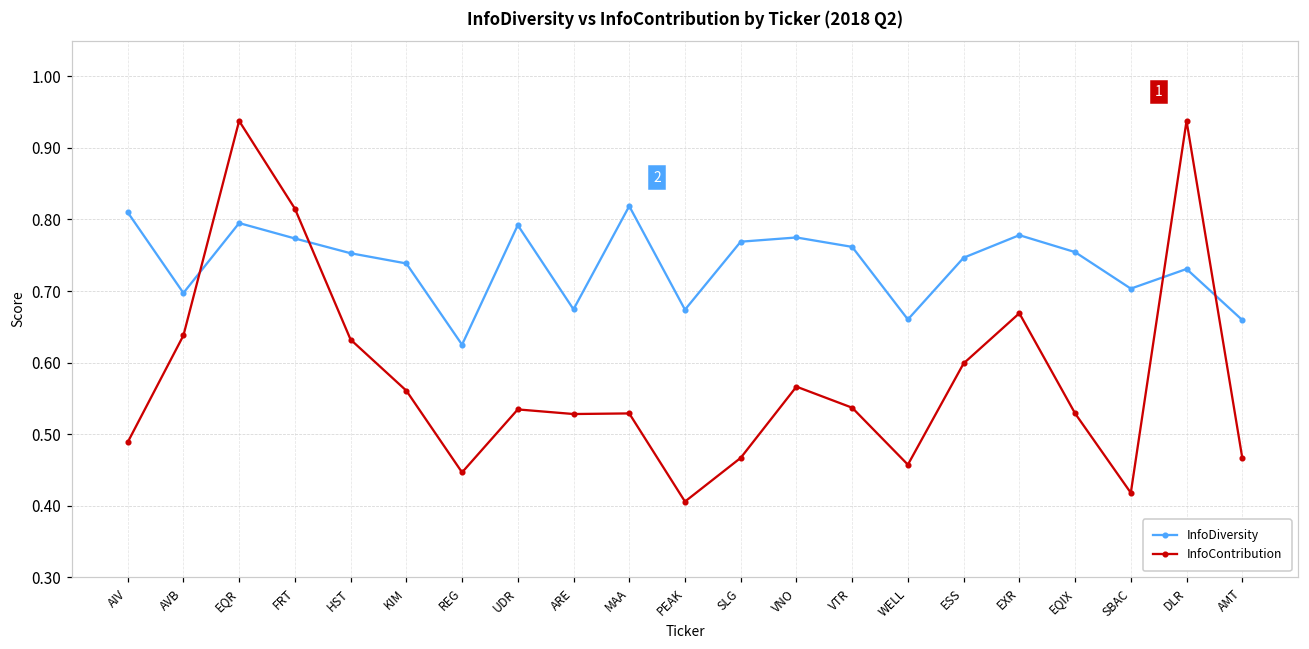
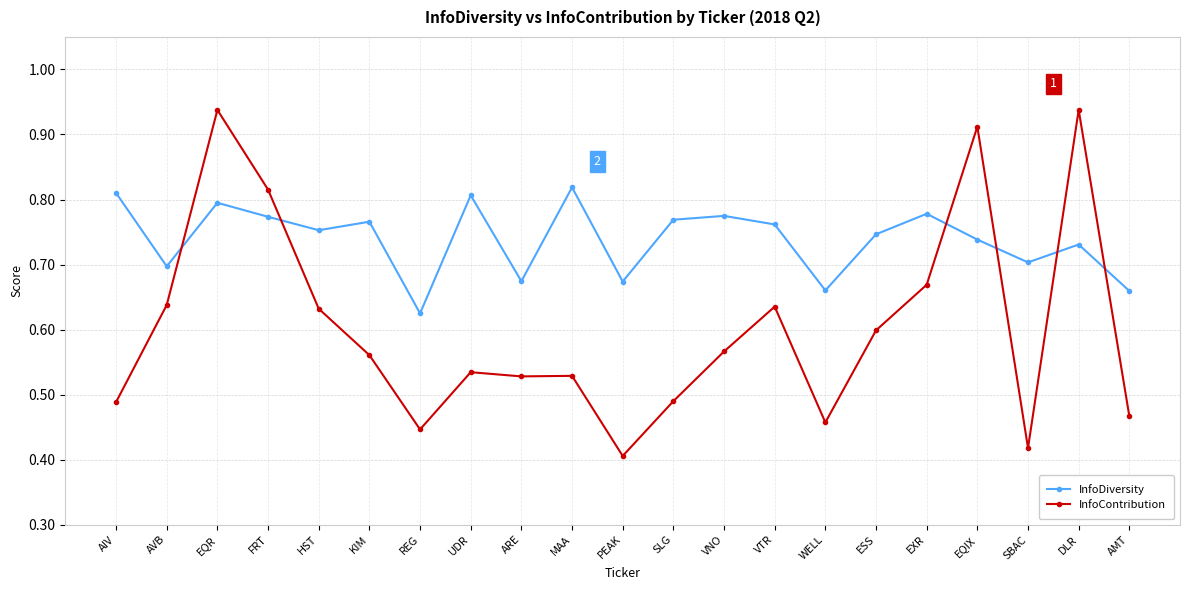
InfoDiversity, KIM: 0.74 -> 0.77
InfoDiversity, UDR: 0.79 -> 0.81
InfoContribution, SLG: 0.47 -> 0.49
InfoContribution, VTR: 0.54 -> 0.64
InfoDiversity, EQIX: 0.75 -> 0.74
InfoContribution, EQIX: 0.53 -> 0.91
